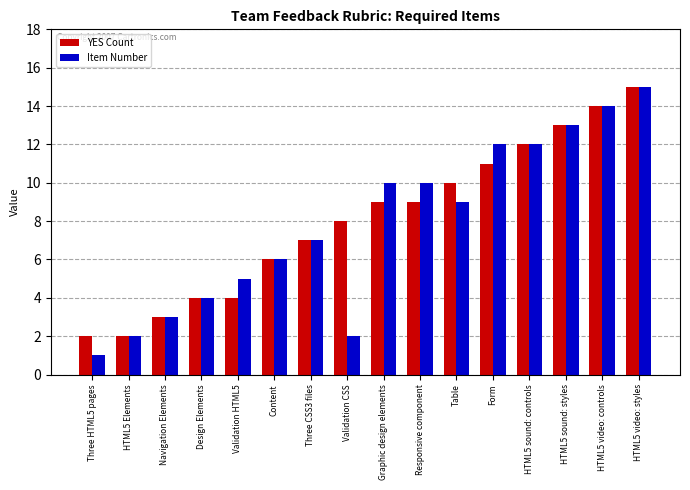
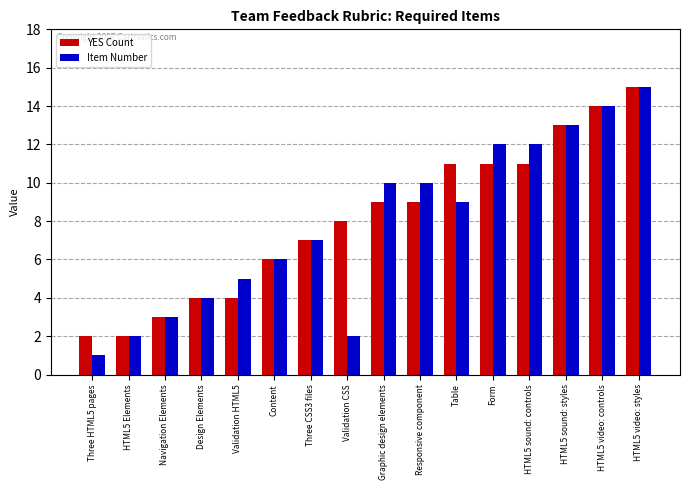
YES Count, Table: 10 -> 11
YES Count, HTML5 sound: controls: 12 -> 11
